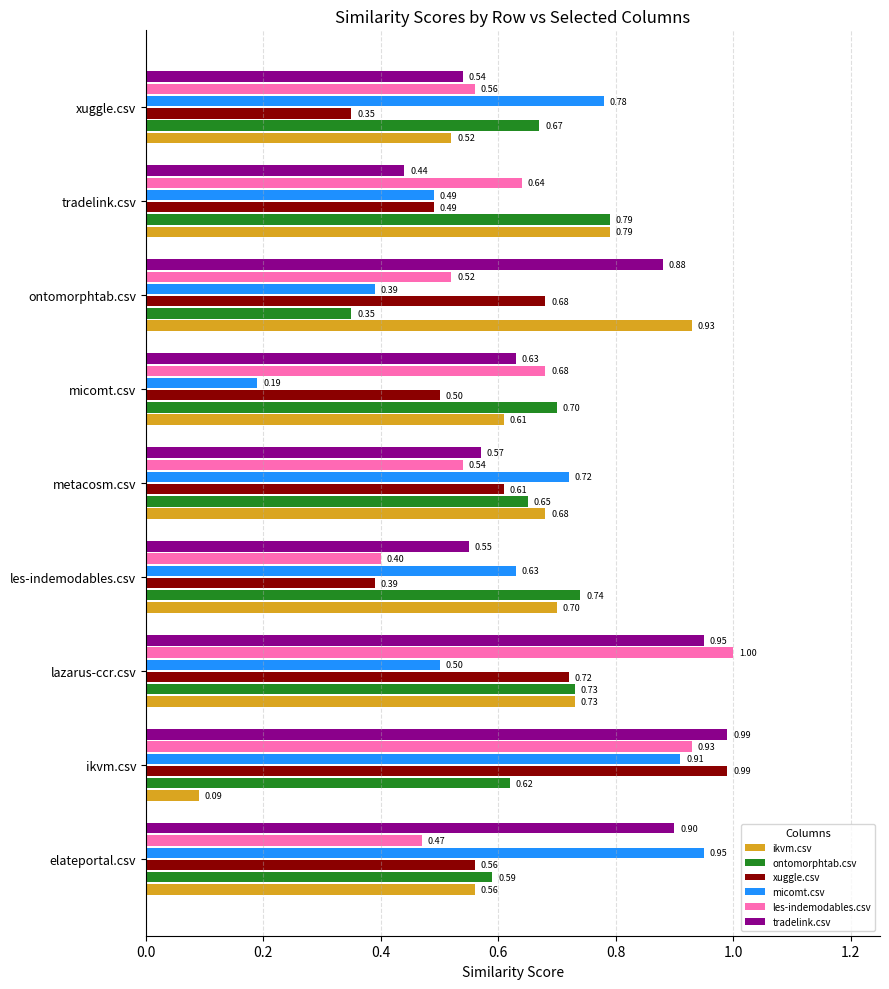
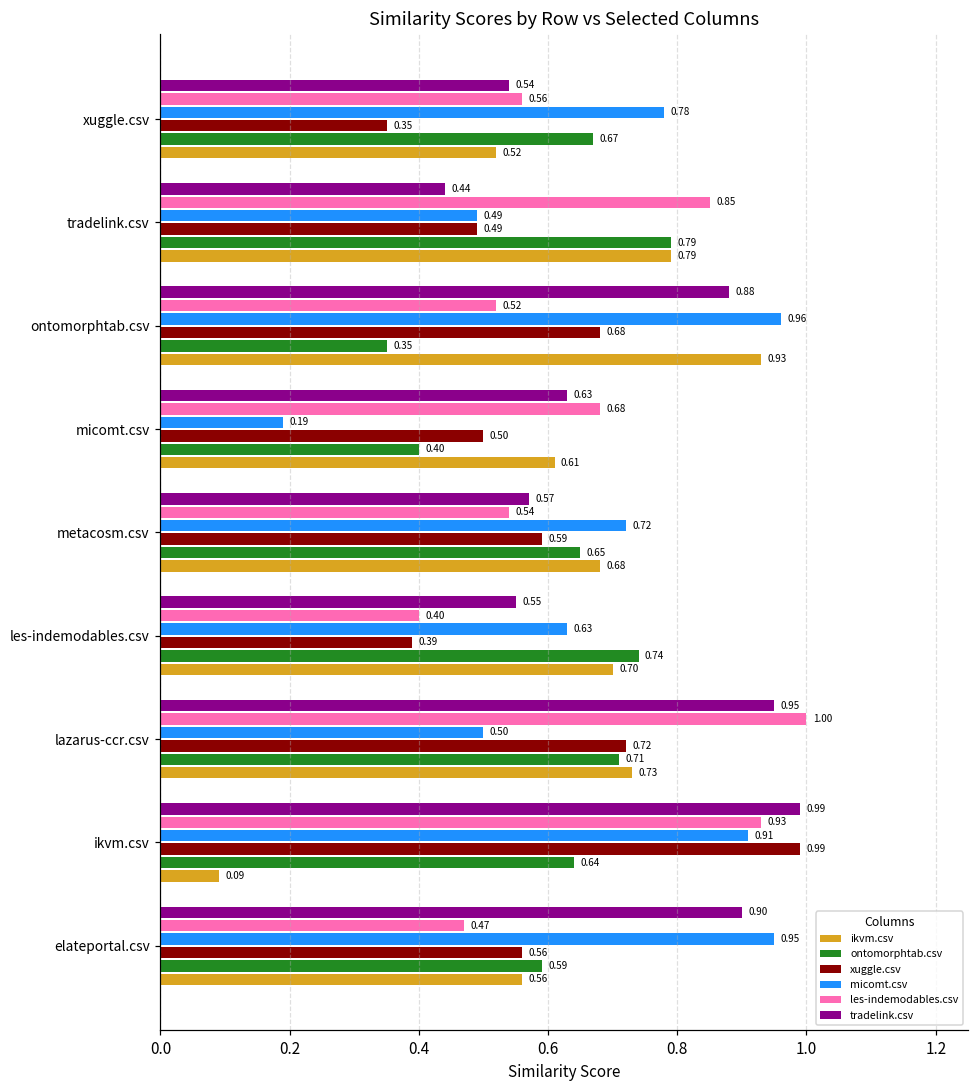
les-indemodables.csv, tradelink.csv: 0.64 -> 0.85
micomt.csv, ontomorphtab.csv: 0.39 -> 0.96
ontomorphtab.csv, micomt.csv: 0.70 -> 0.40
xuggle.csv, metacosm.csv: 0.61 -> 0.59
ontomorphtab.csv, lazarus-ccr.csv: 0.73 -> 0.71
ontomorphtab.csv, ikvm.csv: 0.62 -> 0.64
